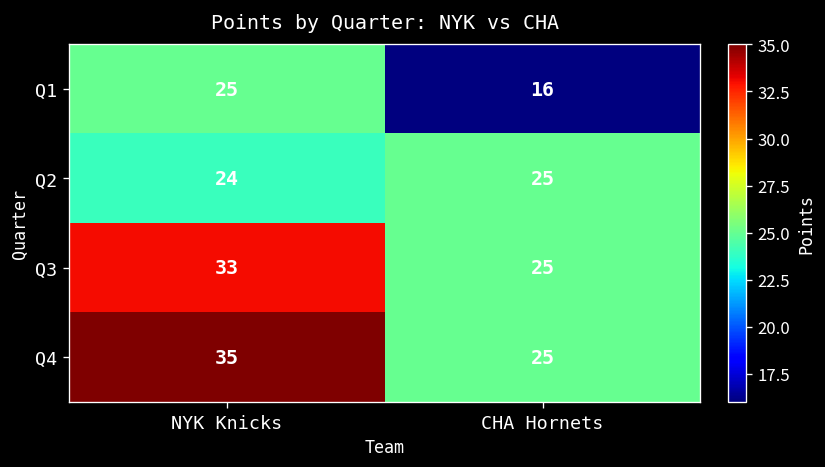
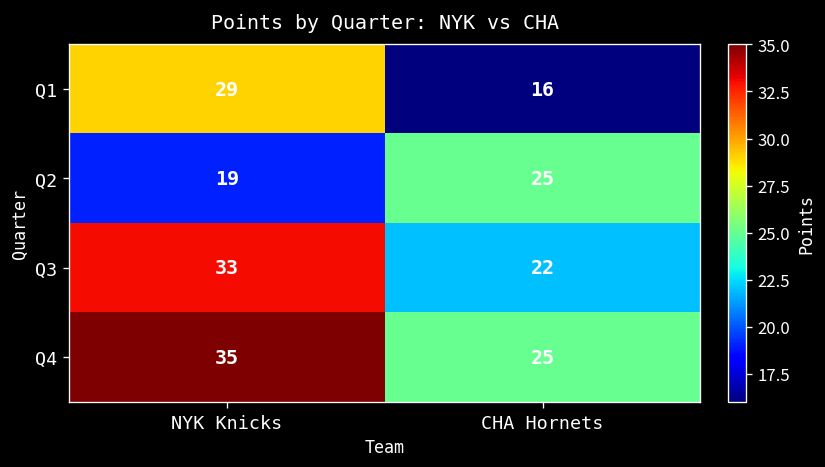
Q1, NYK Knicks: 25 -> 29
Q2, NYK Knicks: 24 -> 19
Q3, CHA Hornets: 25 -> 22
